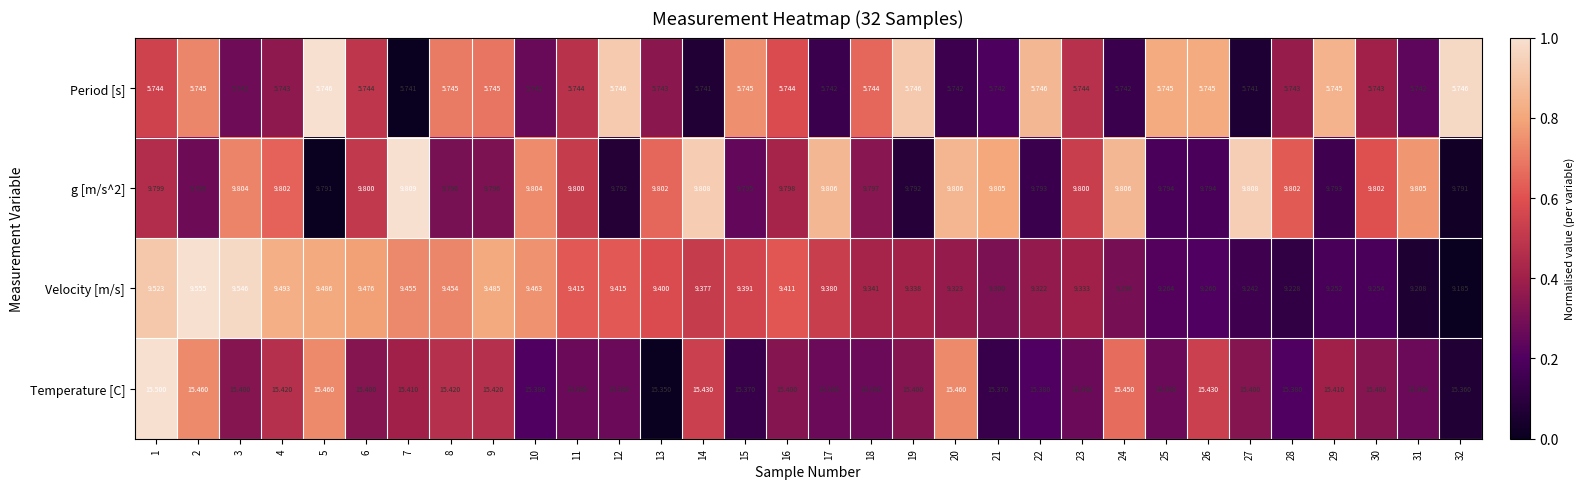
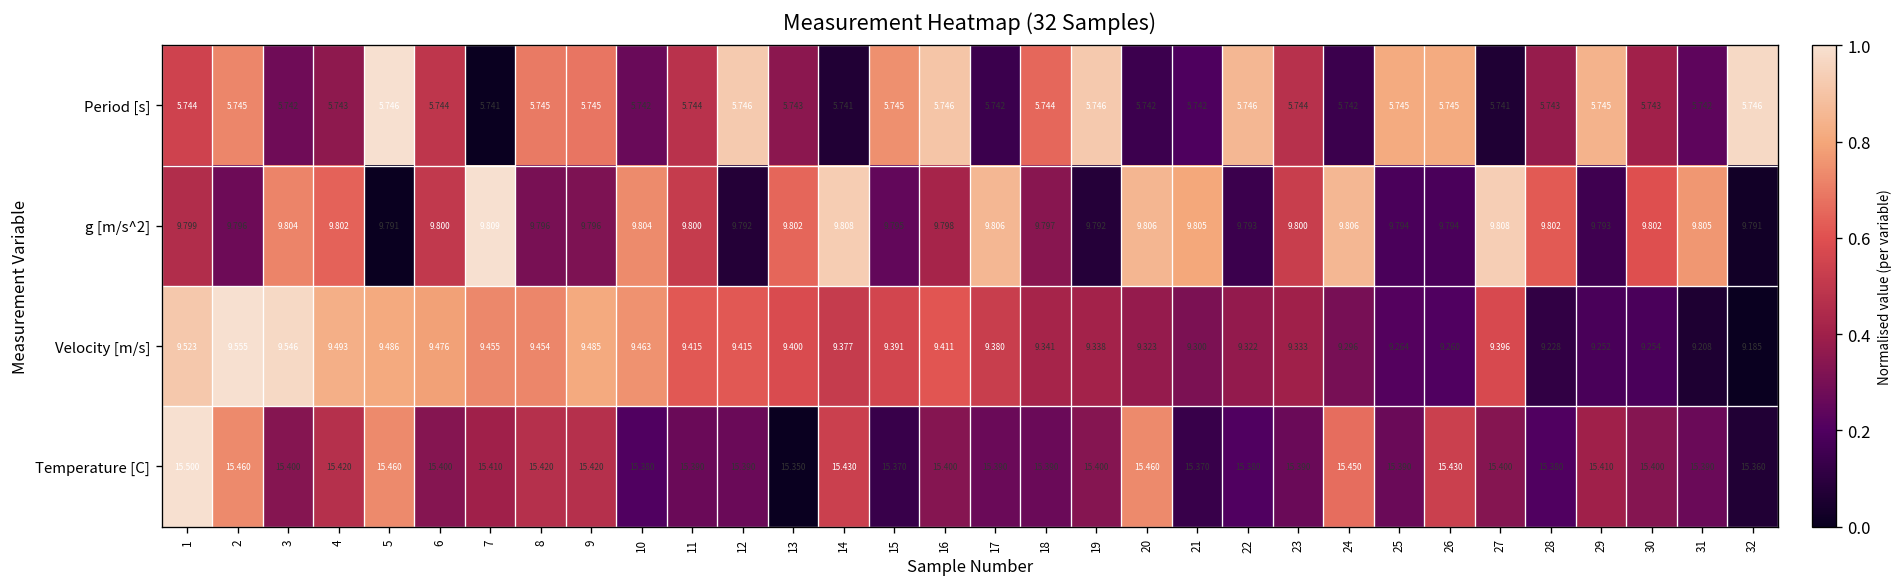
Period [s], 16: 5.744 -> 5.746
Velocity [m/s], 27: 9.242 -> 9.396
